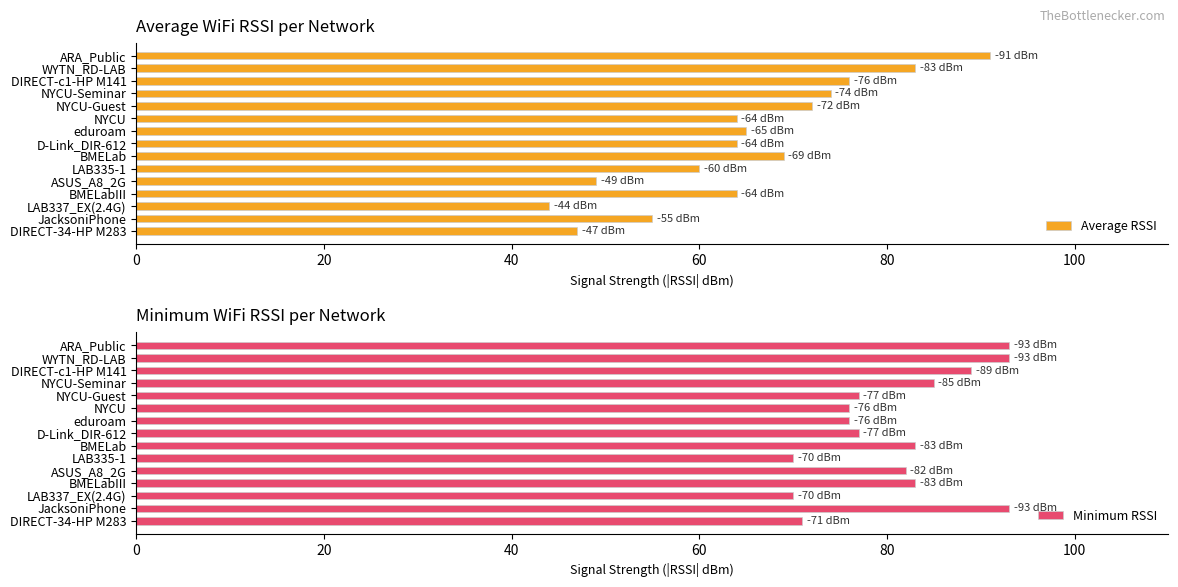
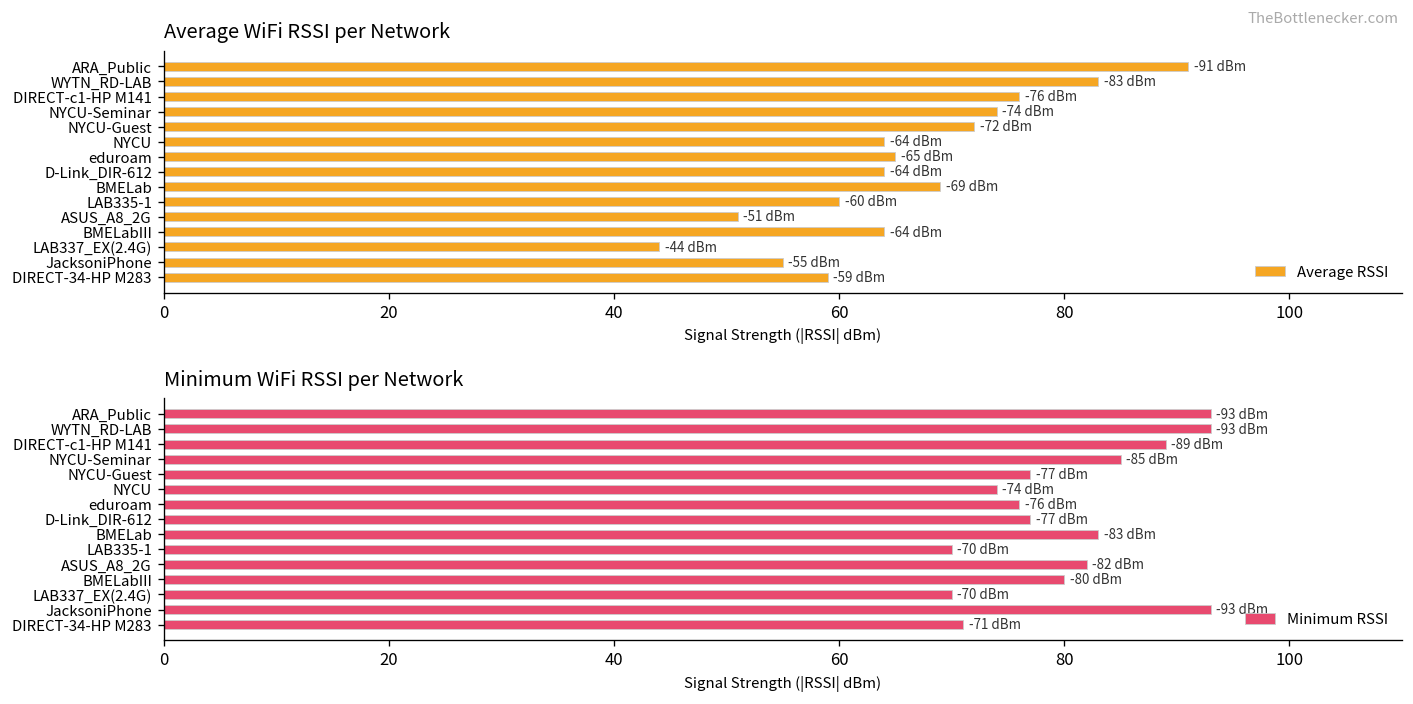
Average WiFi RSSI per Network, ASUS_A8_2G: -49 -> -51
Average WiFi RSSI per Network, DIRECT-34-HP M283: -47 -> -59
Minimum WiFi RSSI per Network, NYCU: -76 -> -74
Minimum WiFi RSSI per Network, BMELabIII: -83 -> -80
